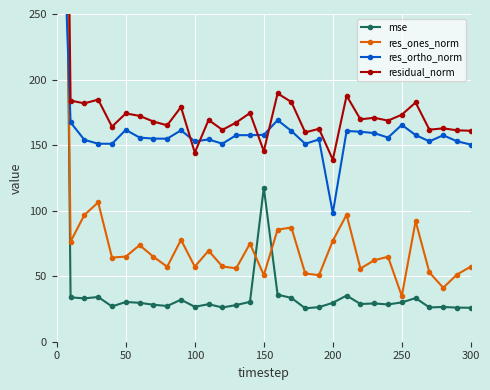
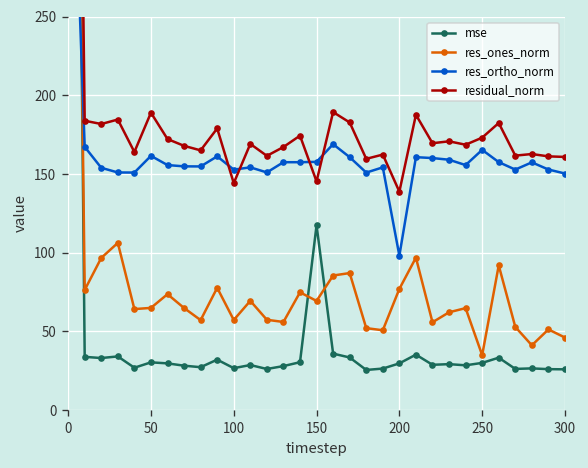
residual_norm, 50: 174 -> 189
res_ones_norm, 150: 51 -> 69
res_ones_norm, 300: 57 -> 46
